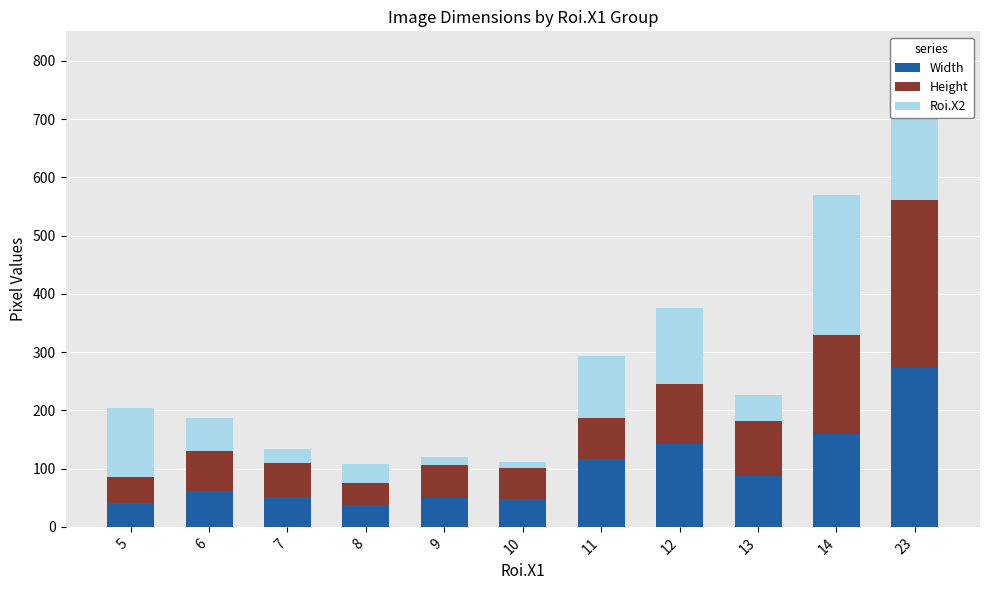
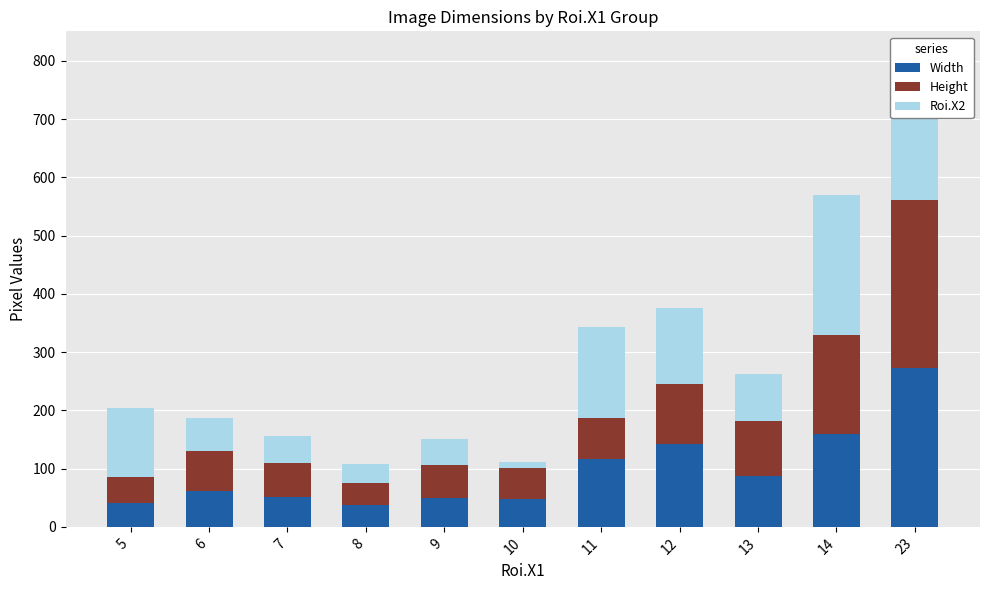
Roi.X2, 7: 30 -> 50
Roi.X2, 9: 10 -> 40
Roi.X2, 11: 110 -> 160
Roi.X2, 13: 50 -> 80
